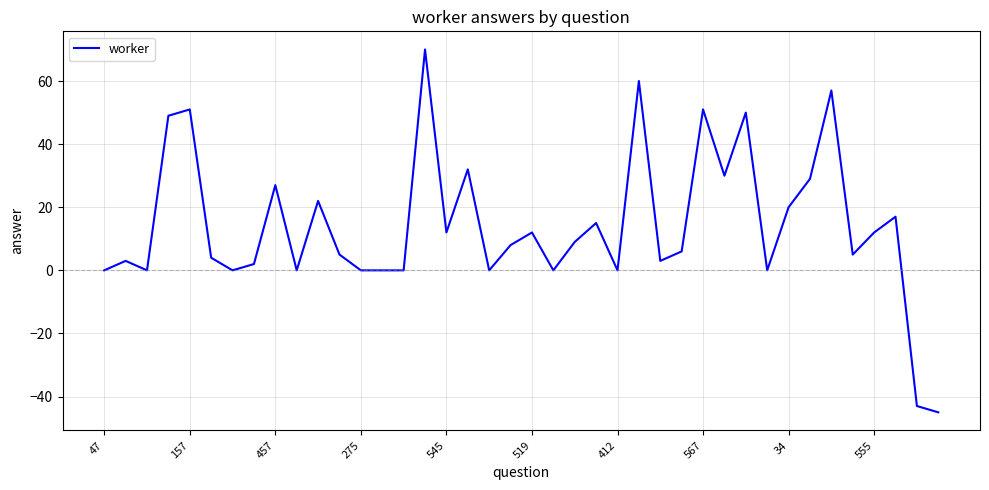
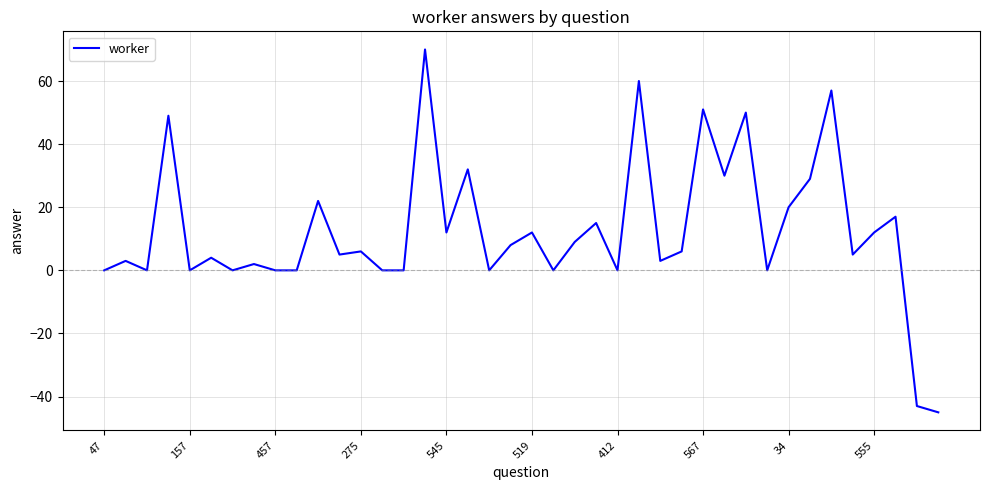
157: 51 -> 0
457: 27 -> 0
275: 0 -> 6
